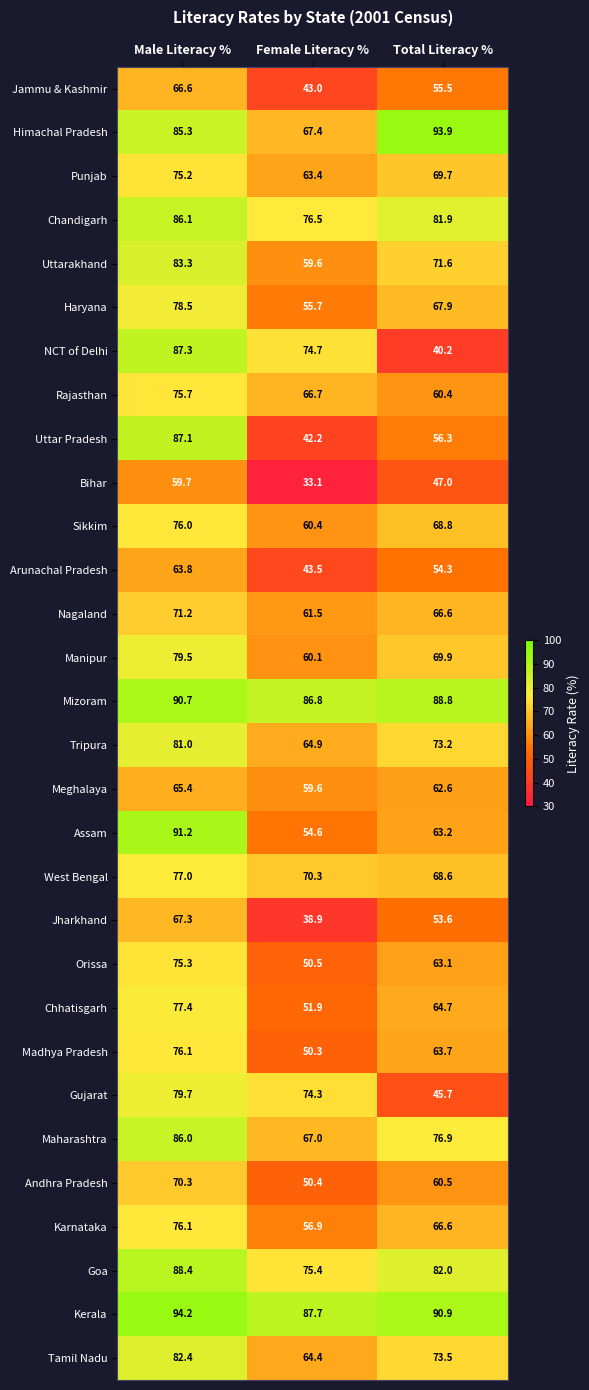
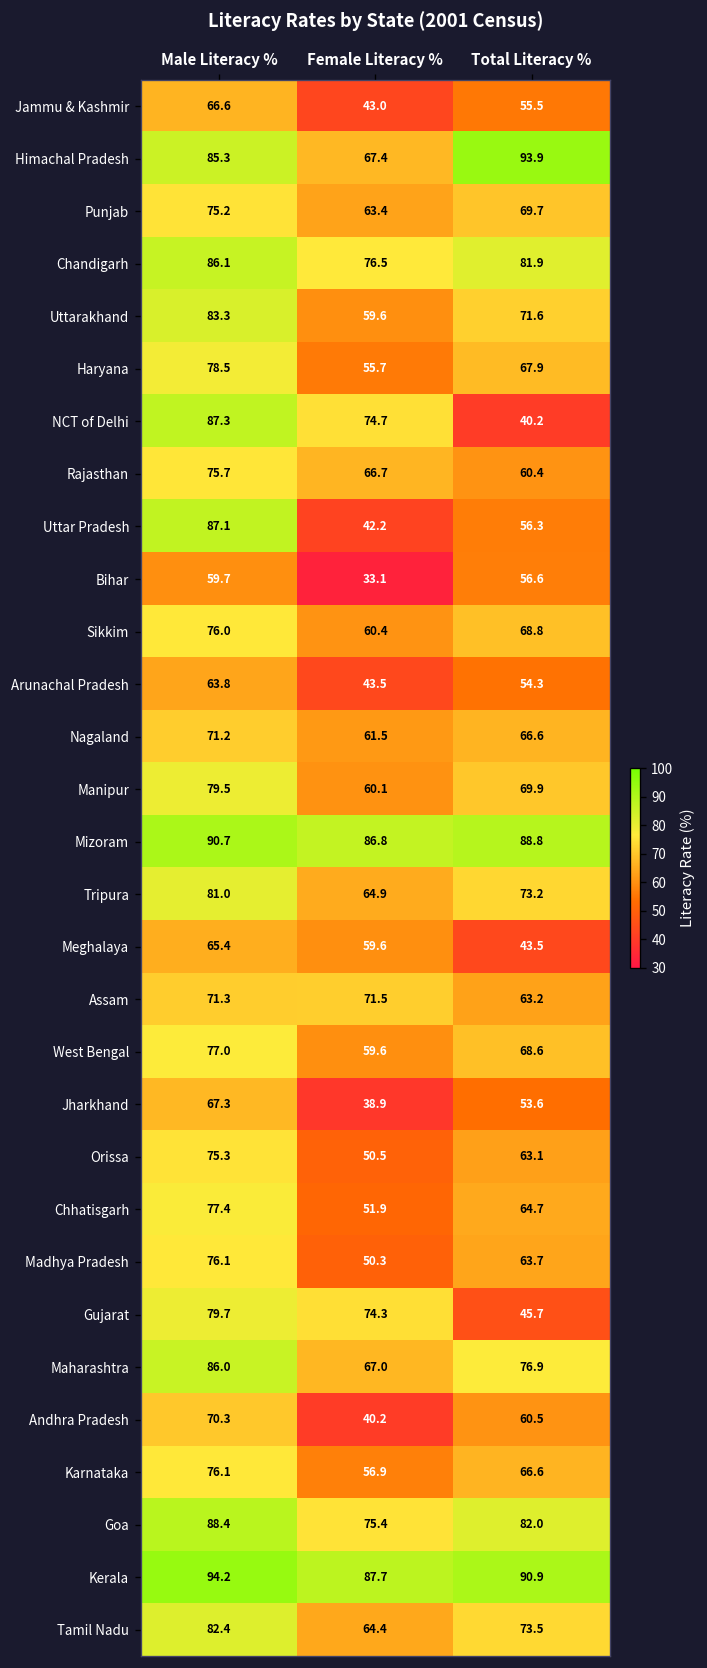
Bihar, Total Literacy %: 47.0 -> 56.6
Meghalaya, Total Literacy %: 62.6 -> 43.5
Assam, Male Literacy %: 91.2 -> 71.3
Assam, Female Literacy %: 54.6 -> 71.5
West Bengal, Female Literacy %: 70.3 -> 59.6
Andhra Pradesh, Female Literacy %: 50.4 -> 40.2
